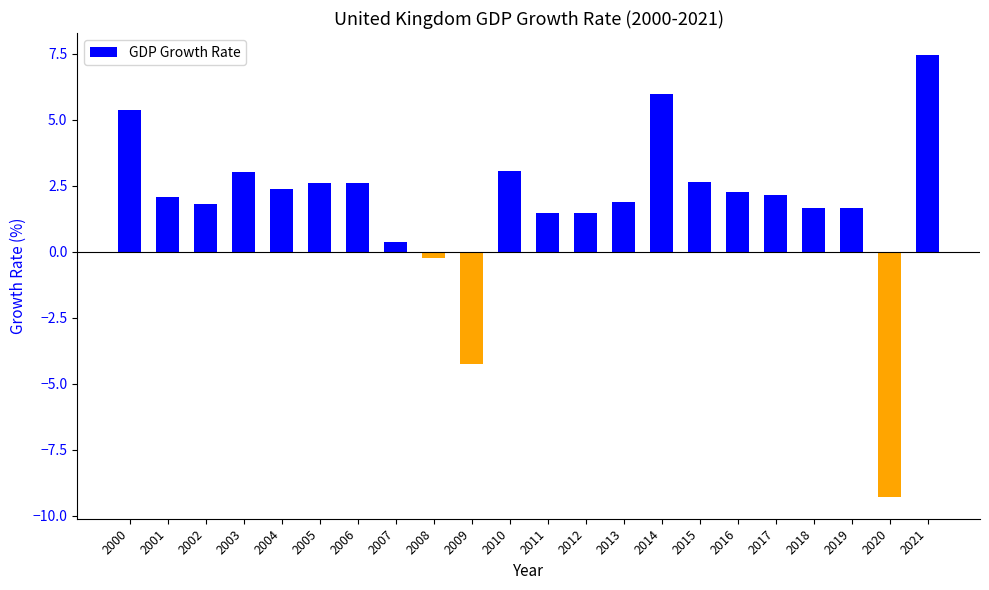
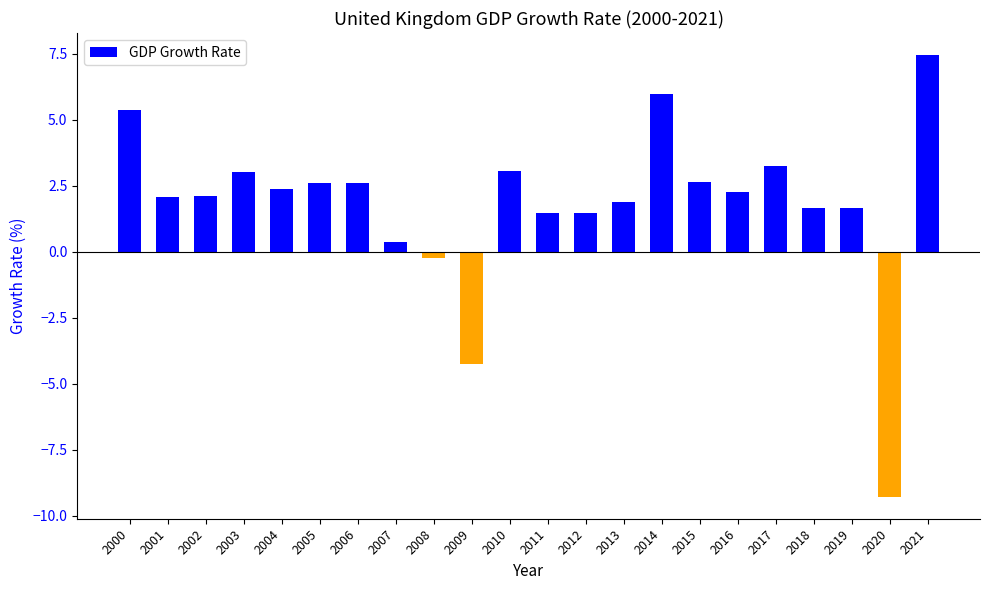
2002: 1.8 -> 2.1
2017: 2.1 -> 3.3
